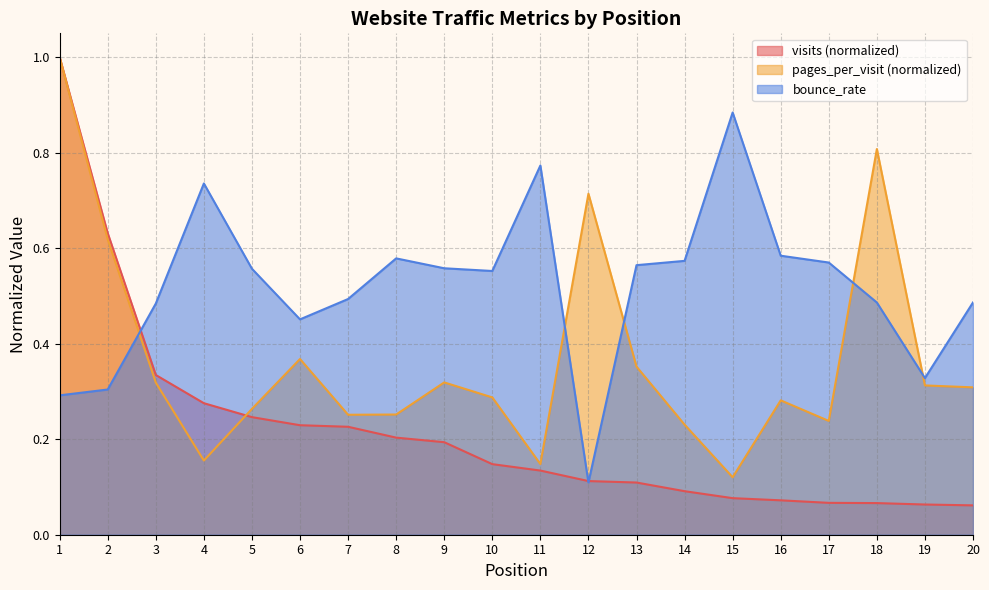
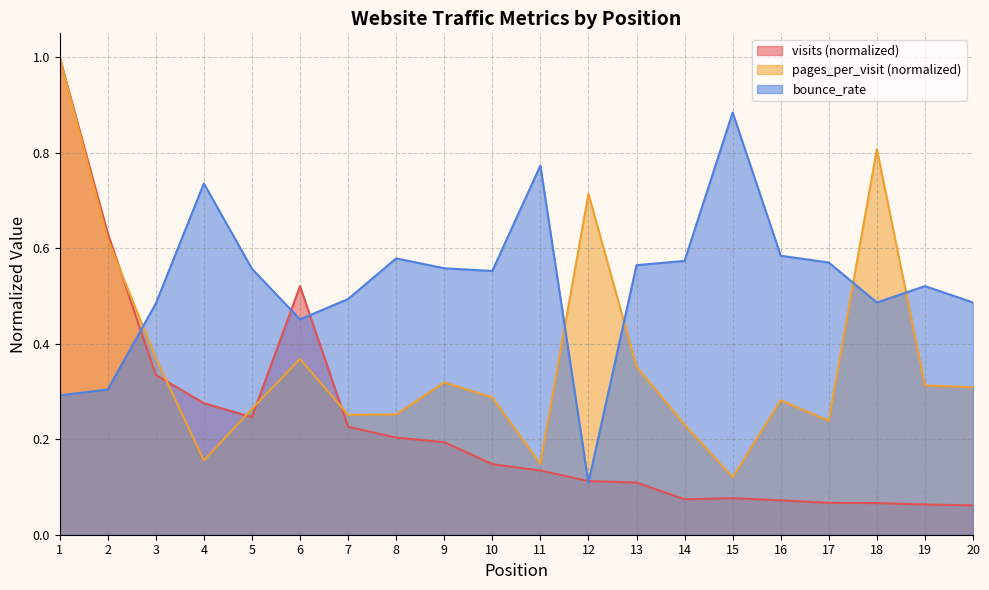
pages_per_visit (normalized), 3: 0.32 -> 0.37
visits (normalized), 6: 0.23 -> 0.52
visits (normalized), 14: 0.09 -> 0.07
bounce_rate, 19: 0.33 -> 0.52
